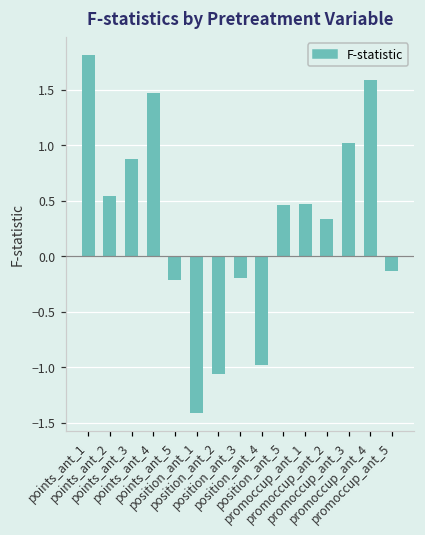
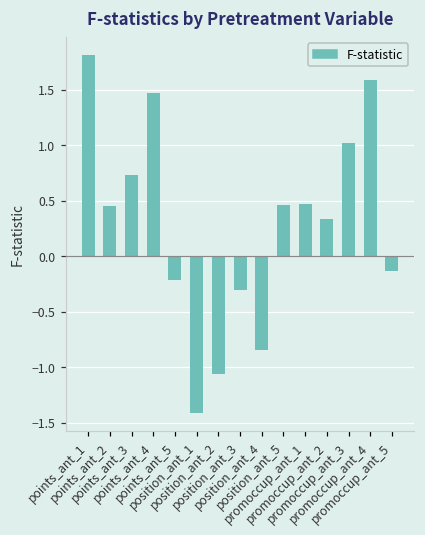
points_ant_2: 0.54 -> 0.45
points_ant_3: 0.87 -> 0.73
position_ant_3: -0.20 -> -0.31
position_ant_4: -0.98 -> -0.85
